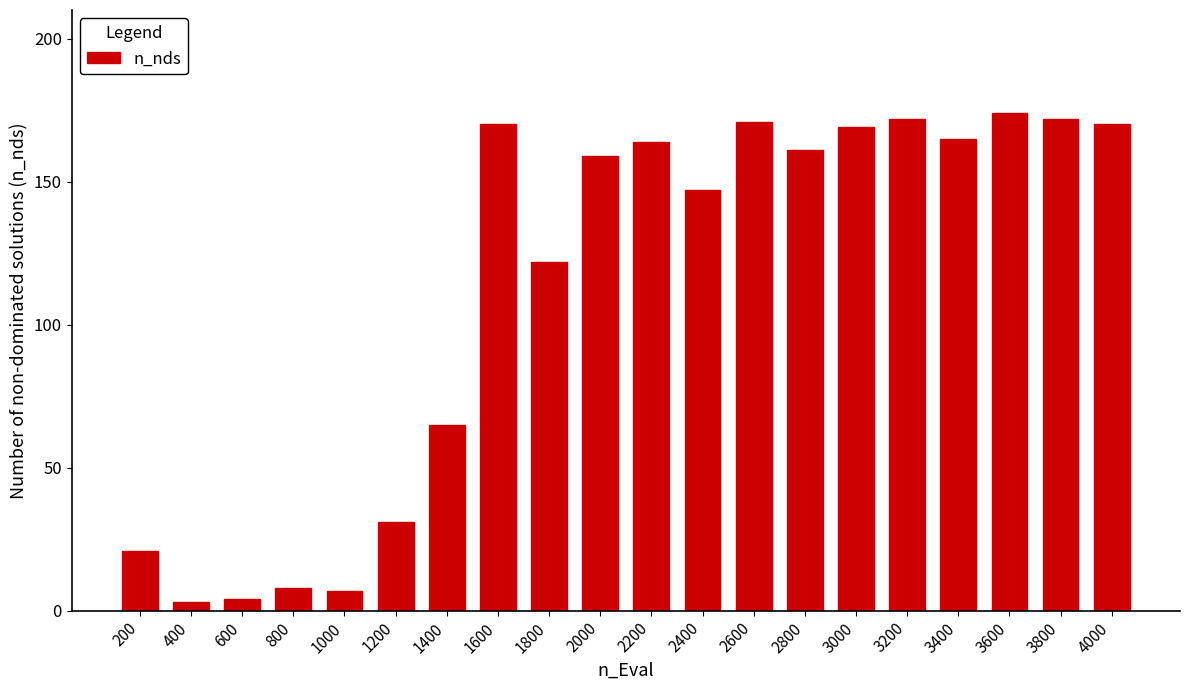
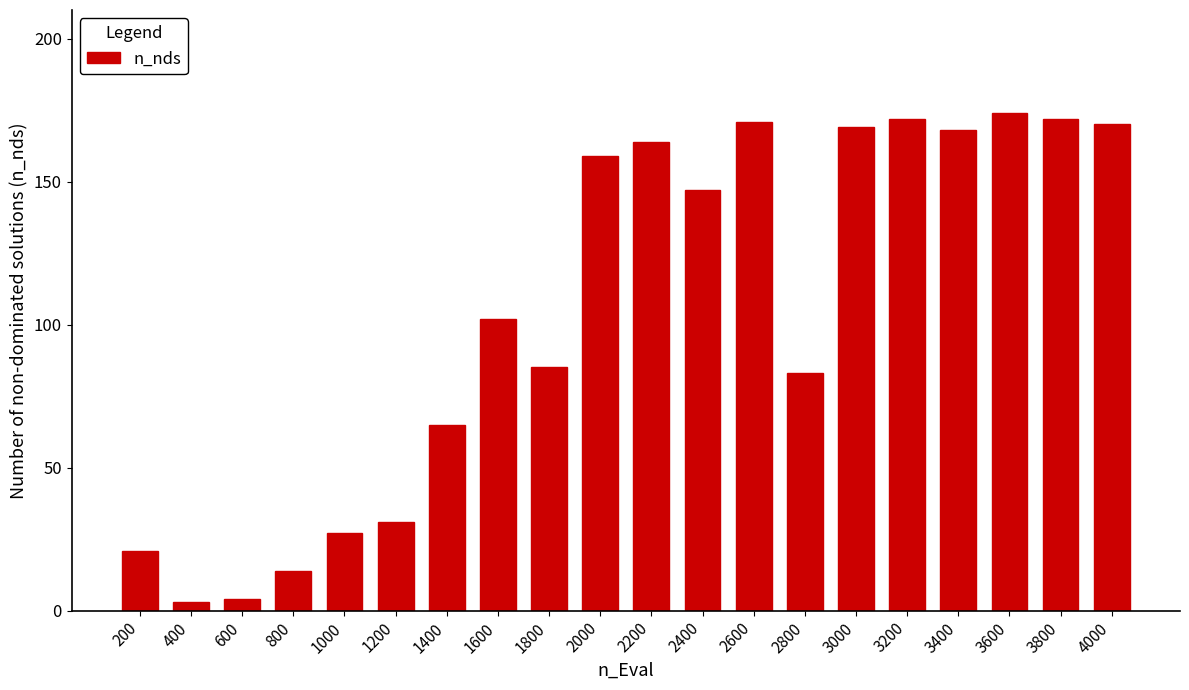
800: 8 -> 14
1000: 7 -> 27
1600: 170 -> 102
1800: 122 -> 85
2800: 161 -> 83
3400: 165 -> 168
